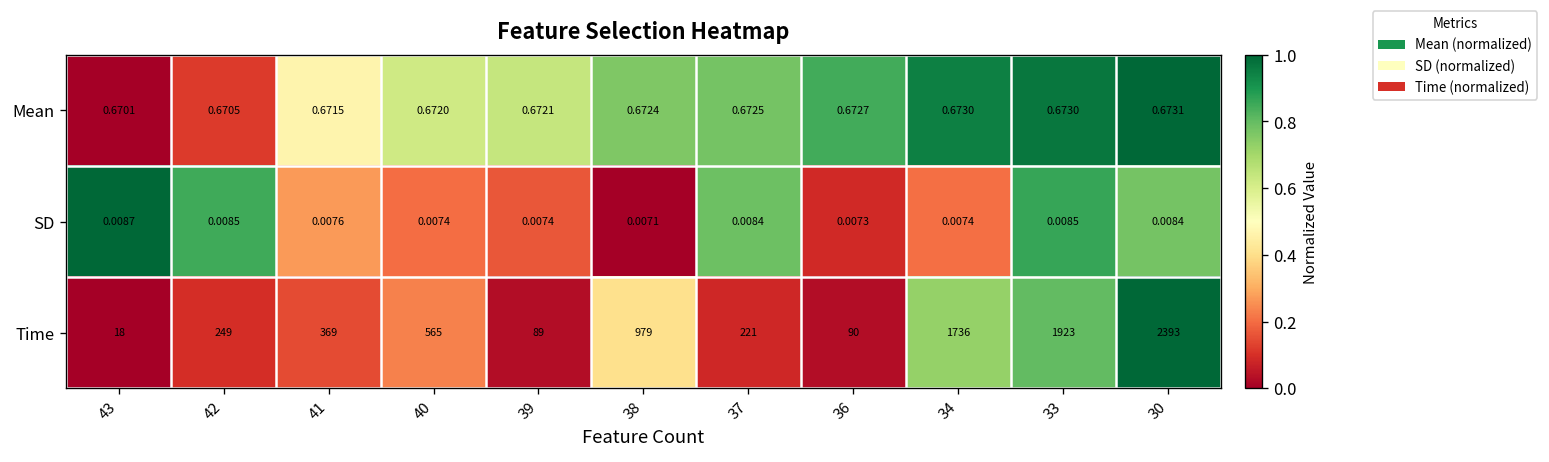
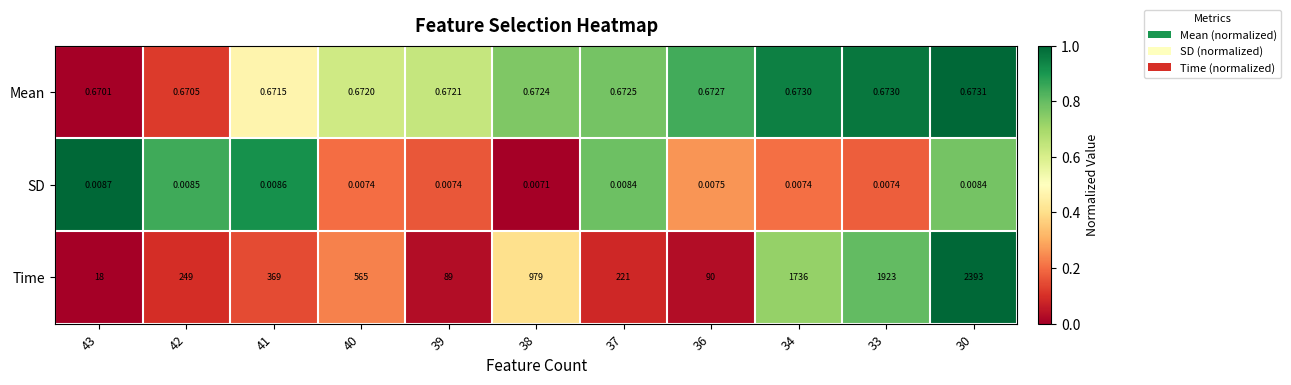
SD, 41: 0.0076 -> 0.0086
SD, 36: 0.0073 -> 0.0075
SD, 33: 0.0085 -> 0.0074
